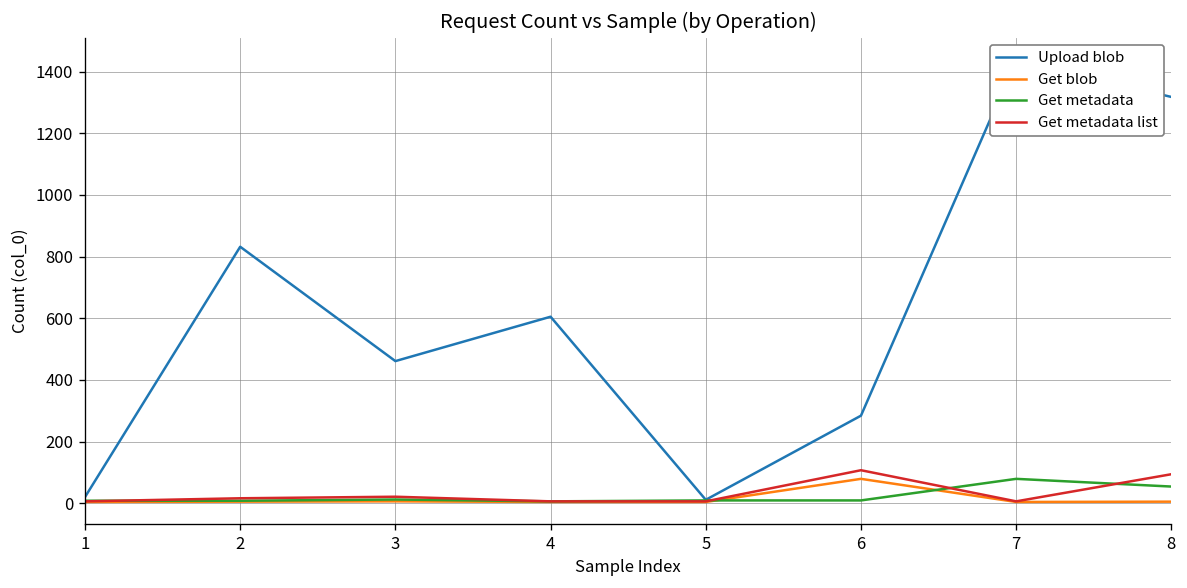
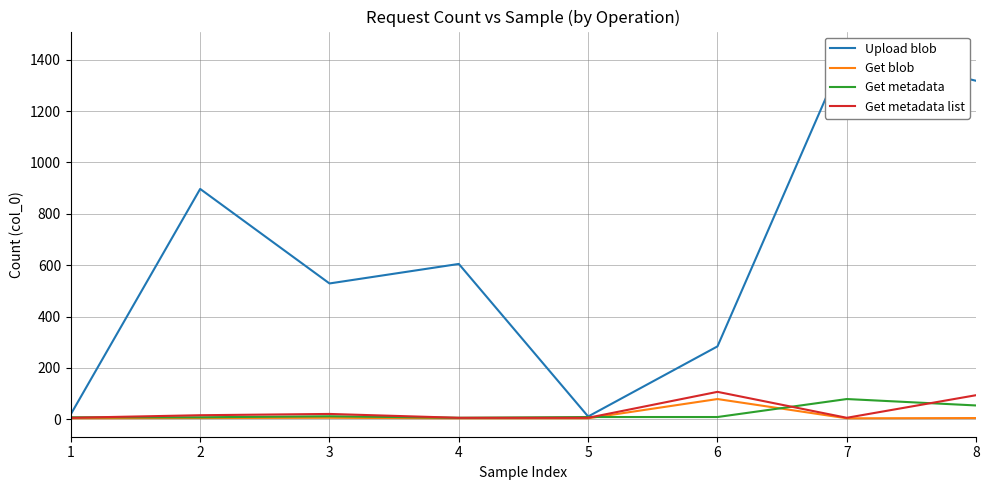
Upload blob, 2: 830 -> 900
Upload blob, 3: 460 -> 530
